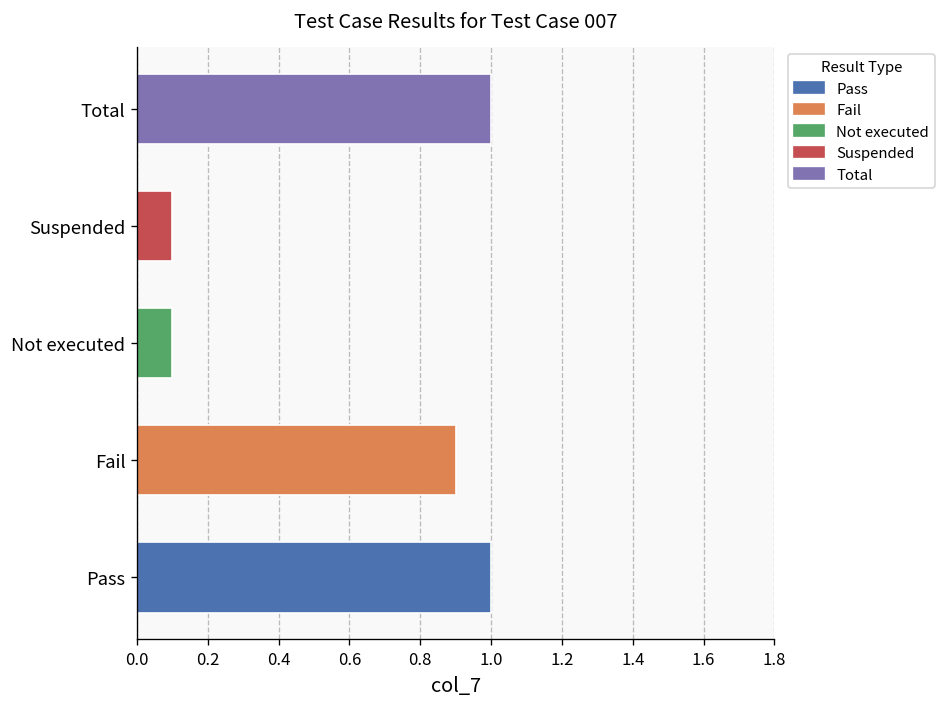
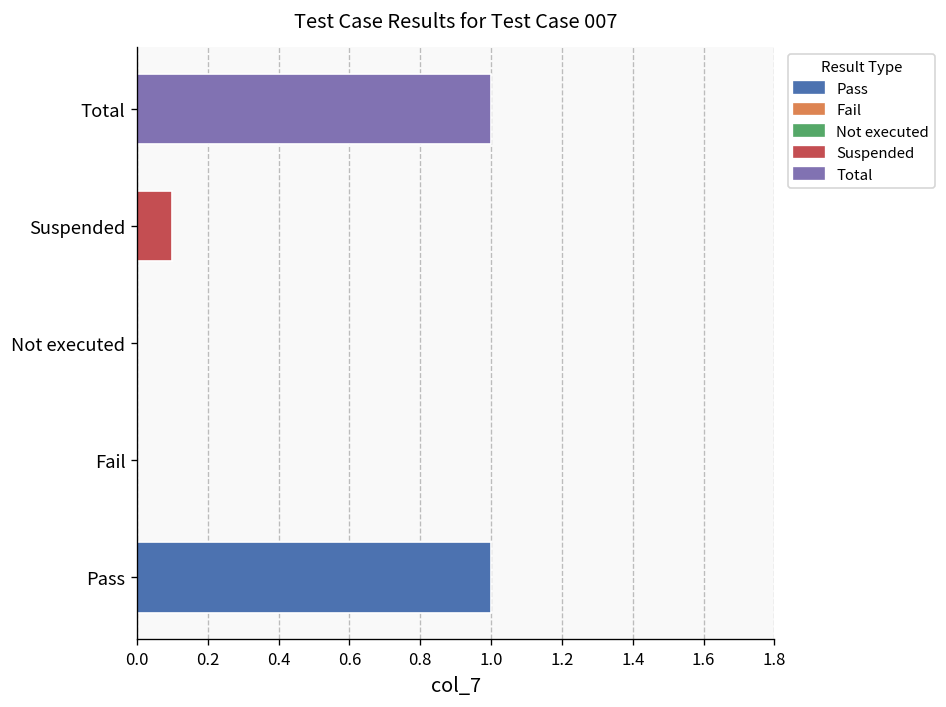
Not executed: 0.1 -> 0.0
Fail: 0.9 -> 0.0
